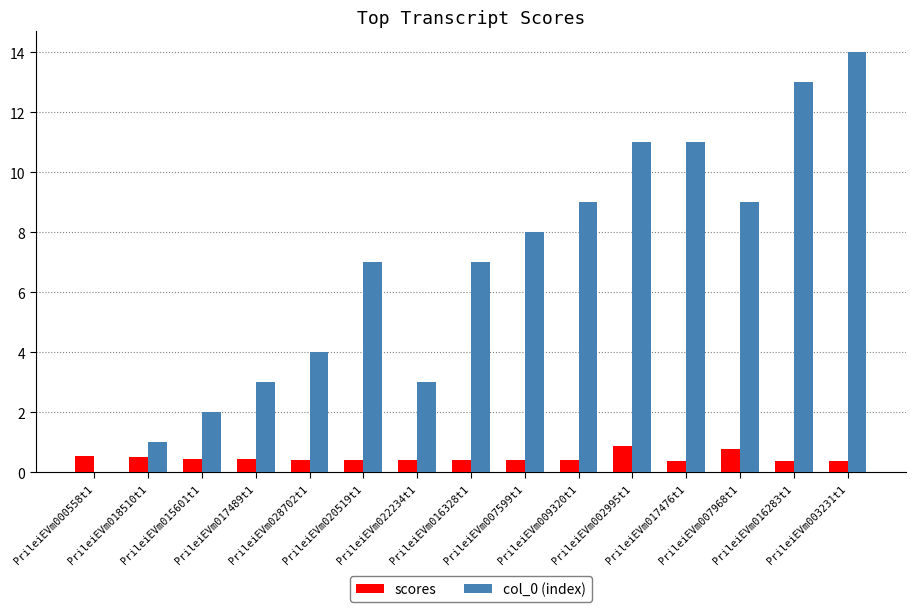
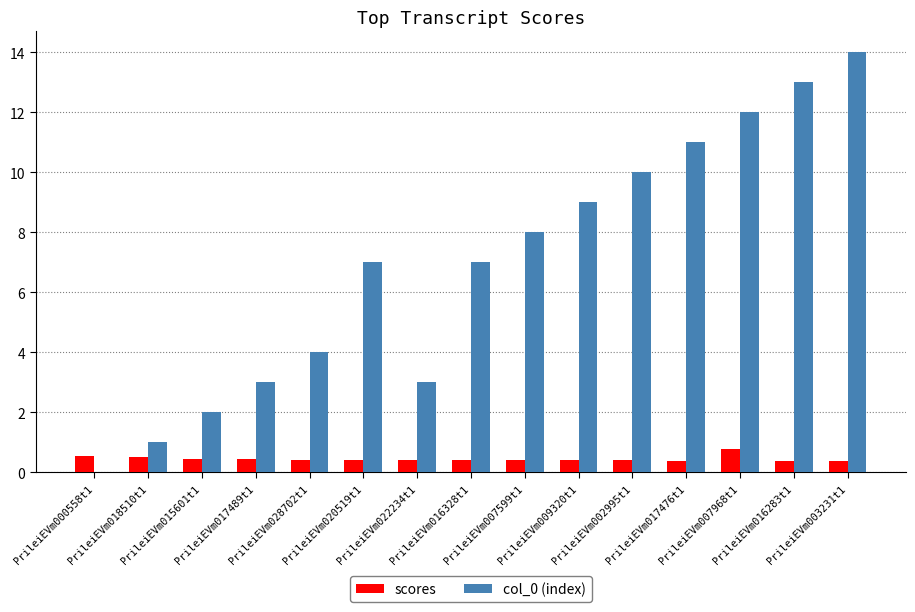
scores, PrileiEVm002995t1: 0.9 -> 0.4
col_0 (index), PrileiEVm002995t1: 11 -> 10
col_0 (index), PrileiEVm007968t1: 9 -> 12
